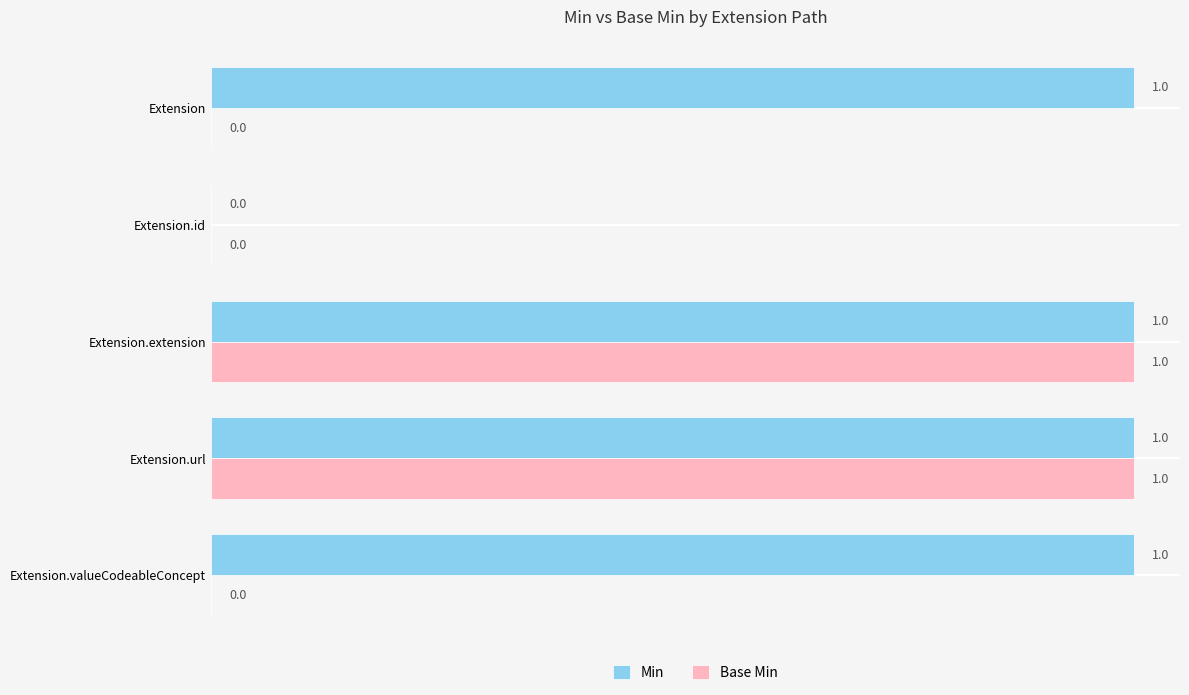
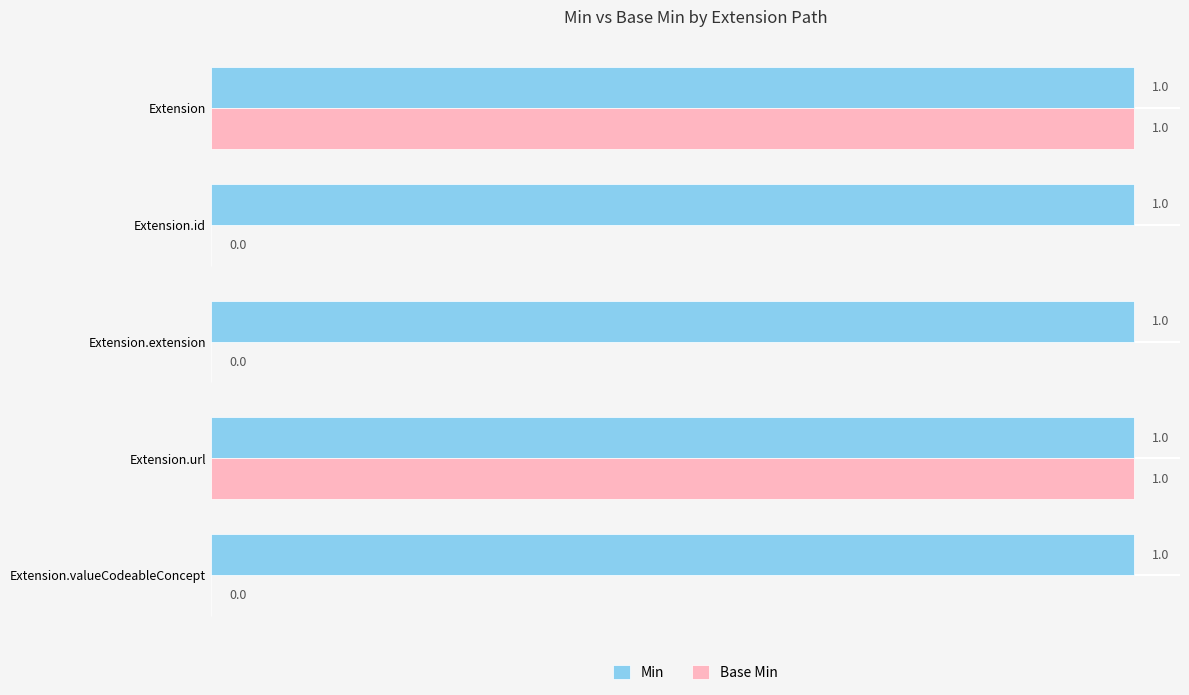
Base Min, Extension: 0.0 -> 1.0
Min, Extension.id: 0.0 -> 1.0
Base Min, Extension.extension: 1.0 -> 0.0
